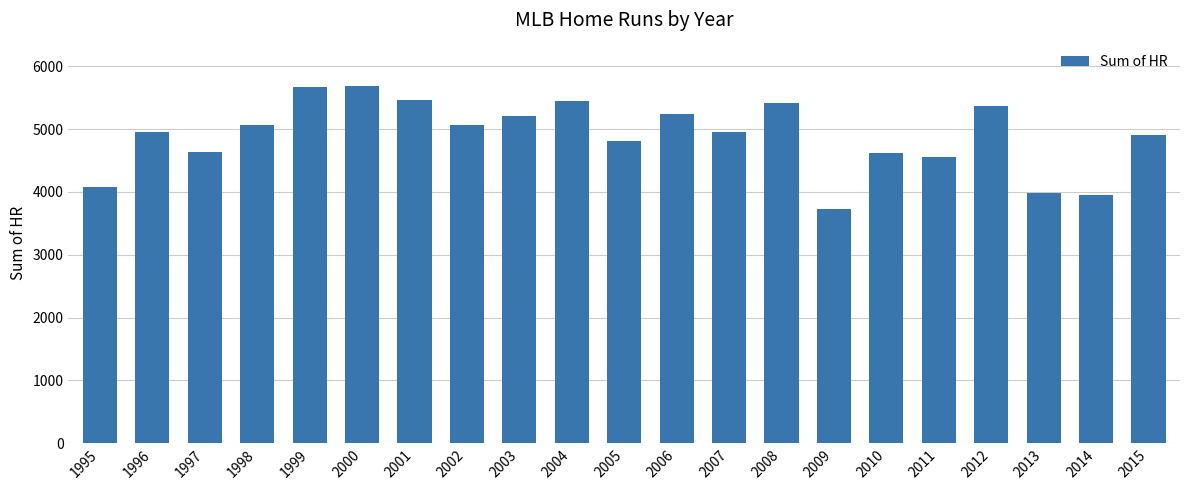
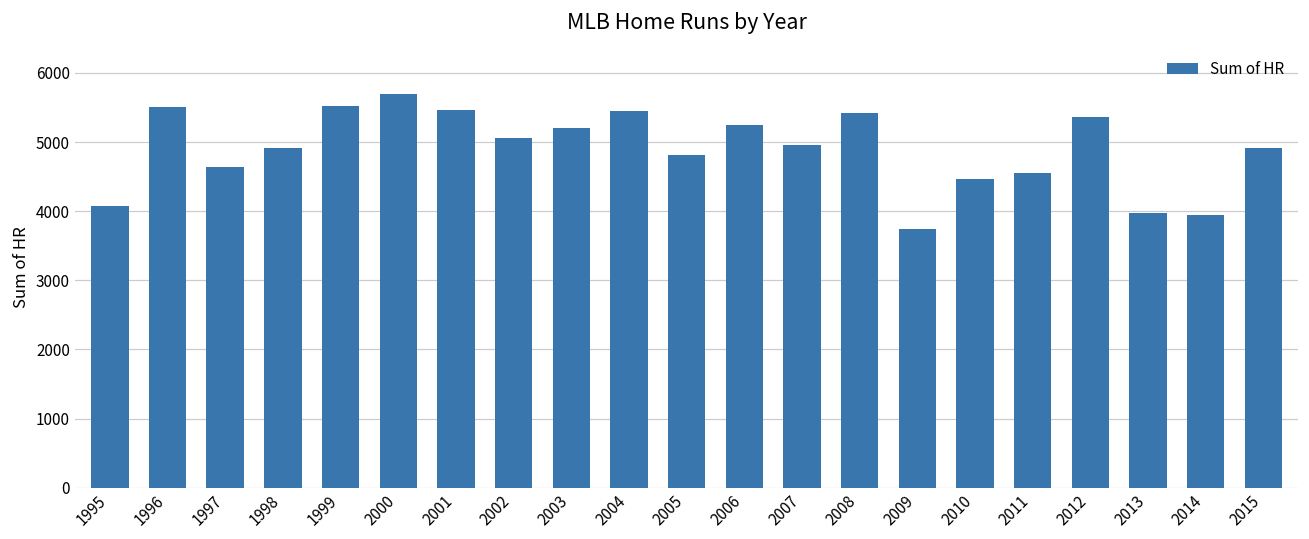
1996: 5000 -> 5500
1998: 5100 -> 4900
1999: 5700 -> 5500
2010: 4600 -> 4500
